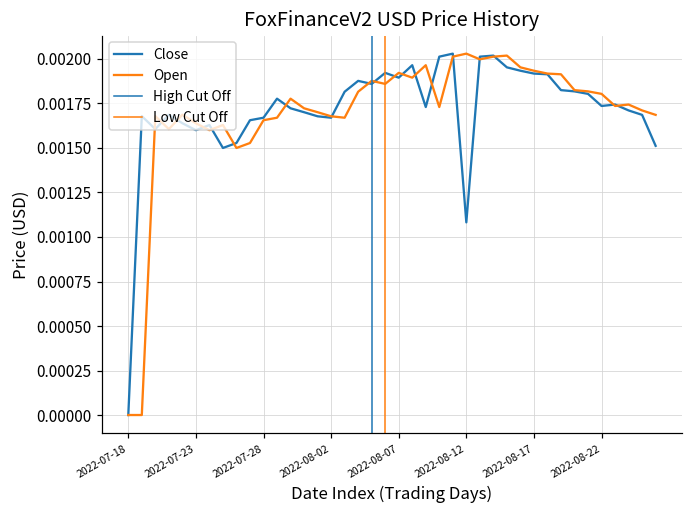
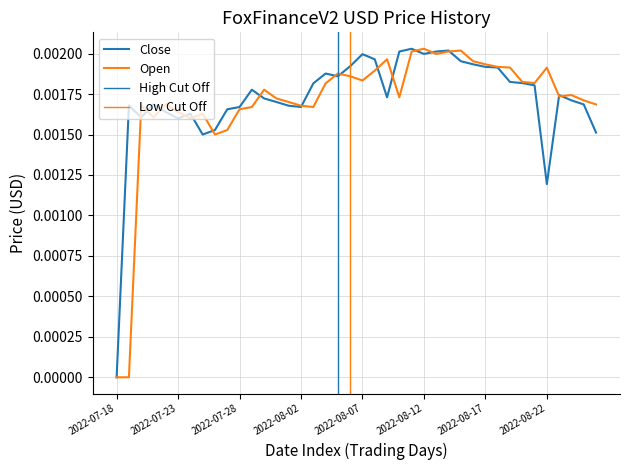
Close, 2022-08-07: 0.00189 -> 0.00200
Open, 2022-08-07: 0.00192 -> 0.00183
Close, 2022-08-12: 0.00108 -> 0.00200
Close, 2022-08-22: 0.00174 -> 0.00119
Open, 2022-08-22: 0.00180 -> 0.00191
